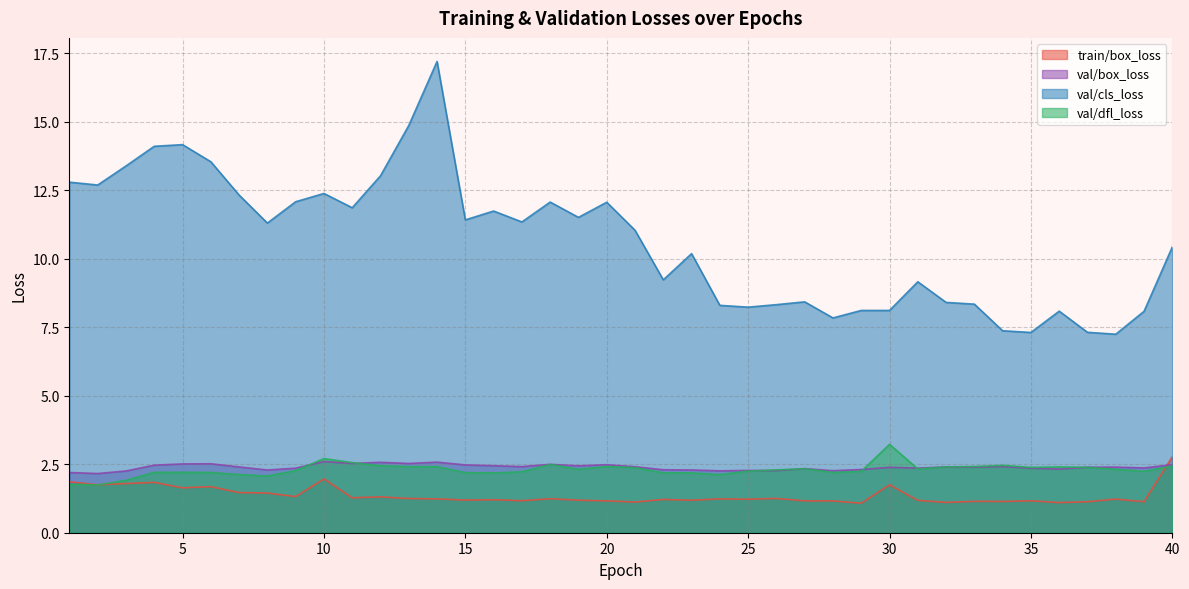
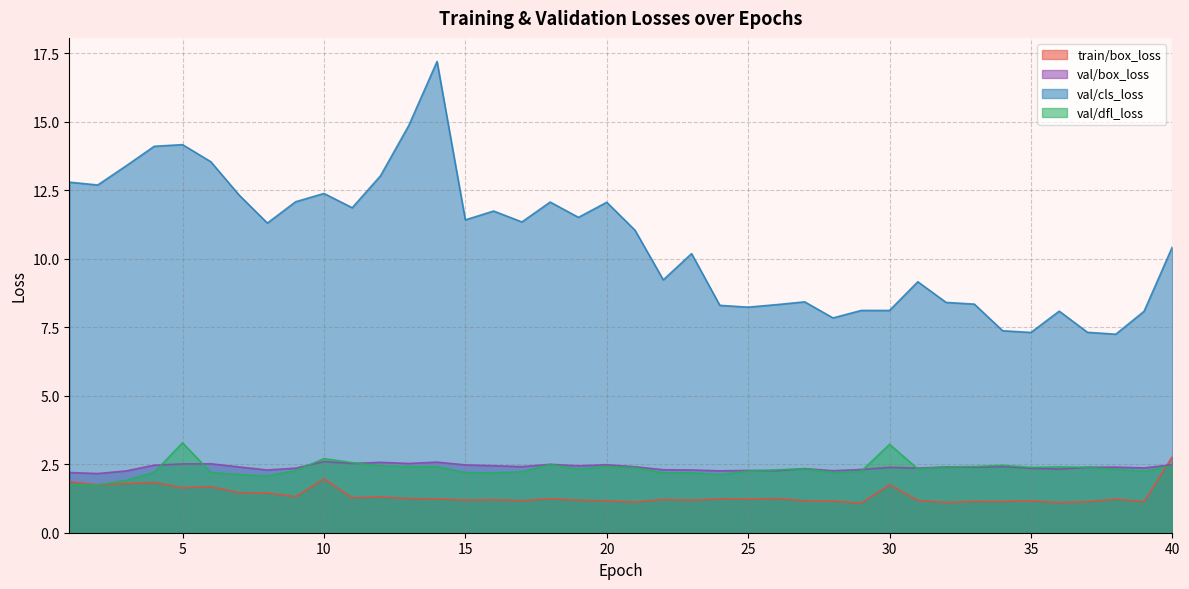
val/dfl_loss, 5: 2.2 -> 3.3
